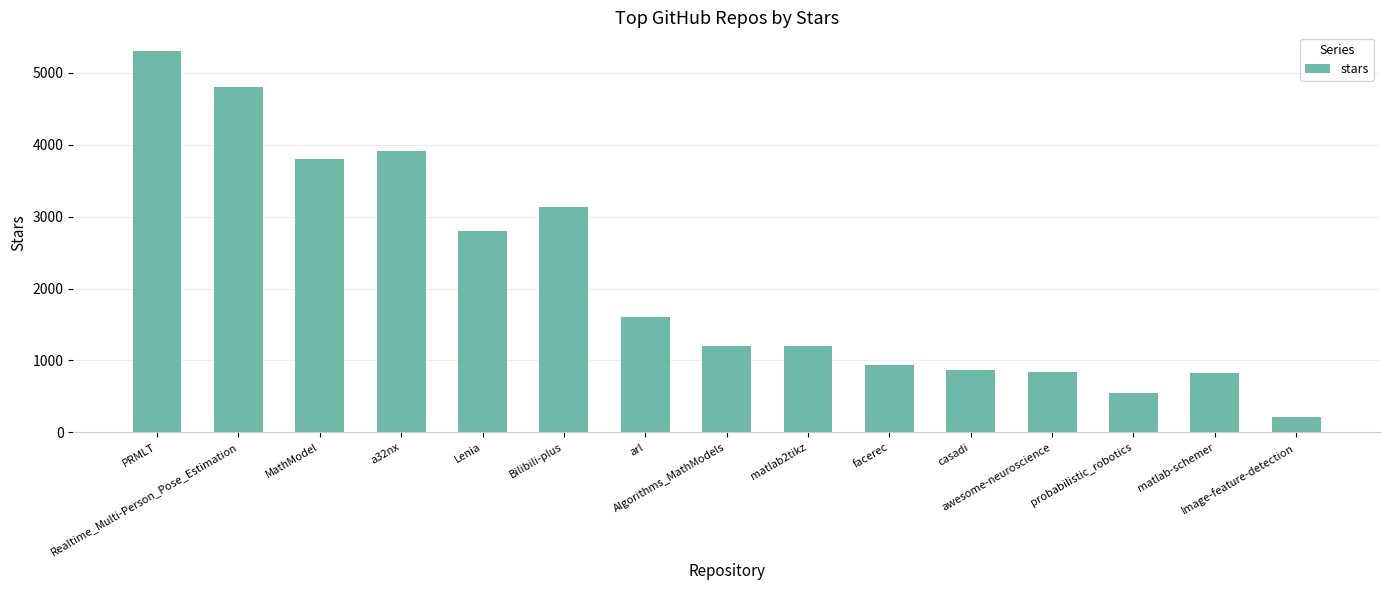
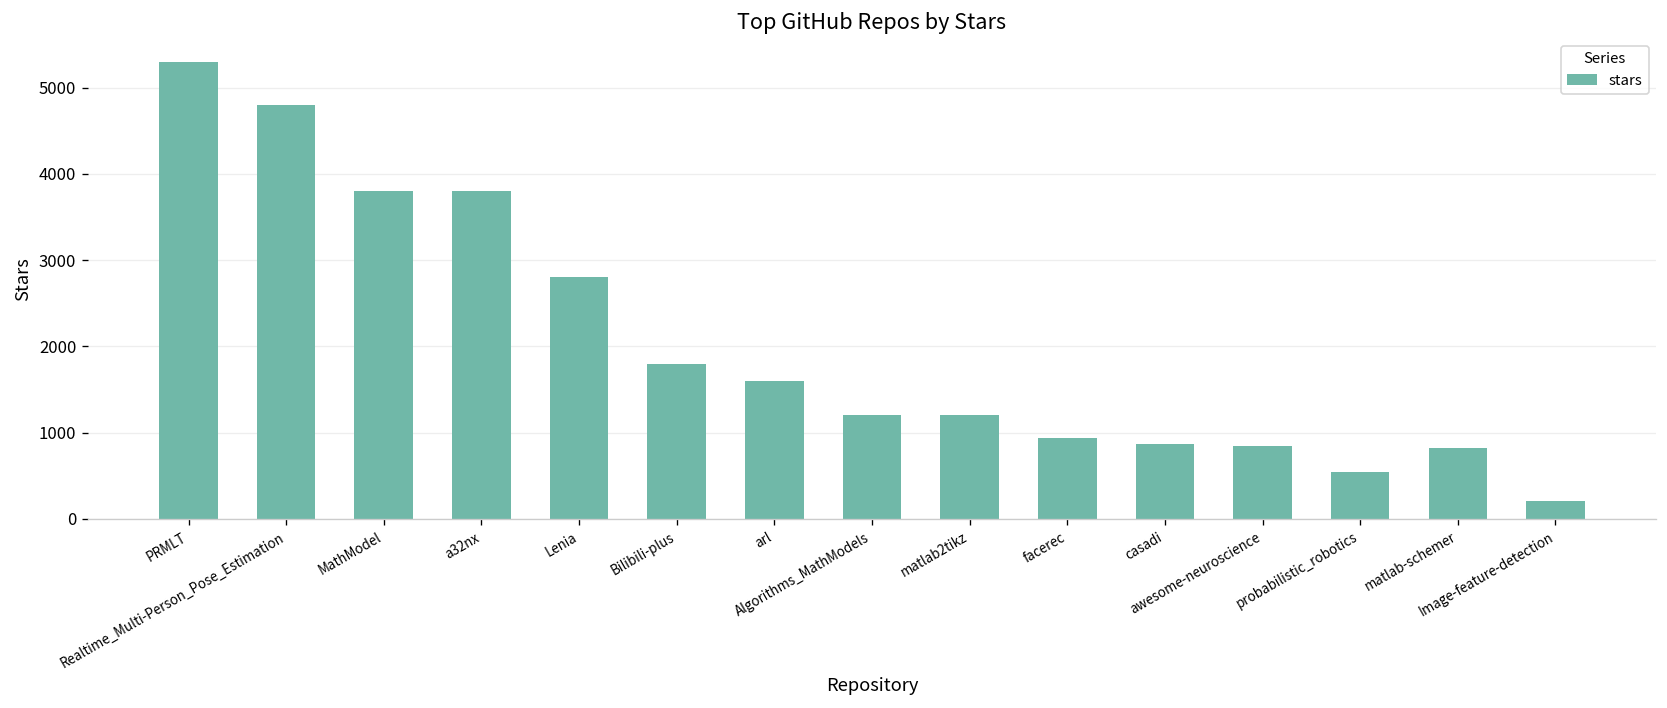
a32nx: 3900 -> 3800
Bilibili-plus: 3100 -> 1800
